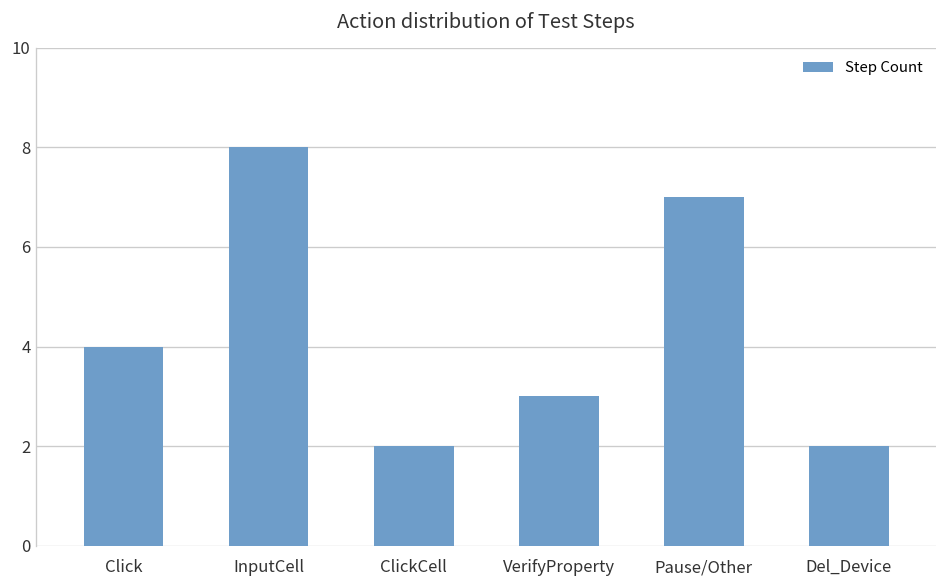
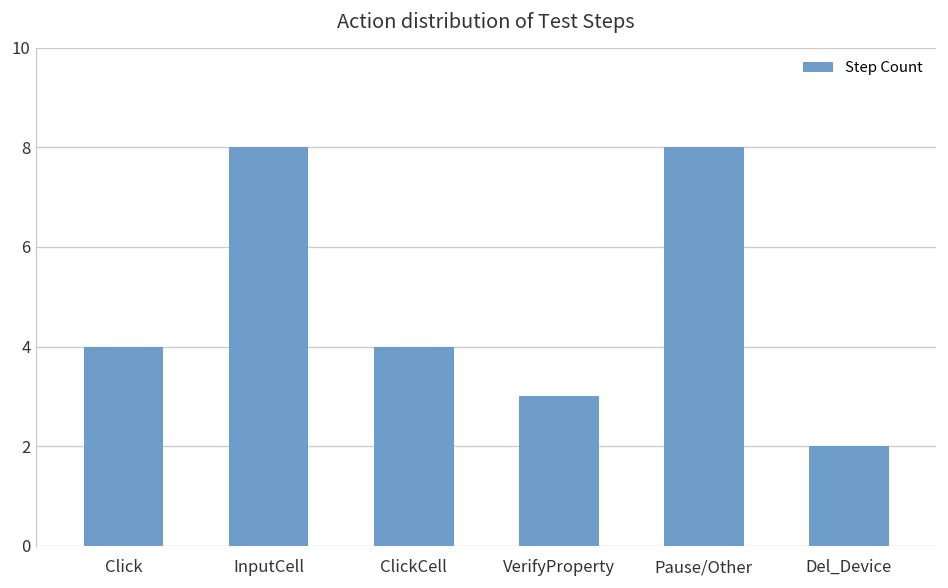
ClickCell: 2 -> 4
Pause/Other: 7 -> 8
